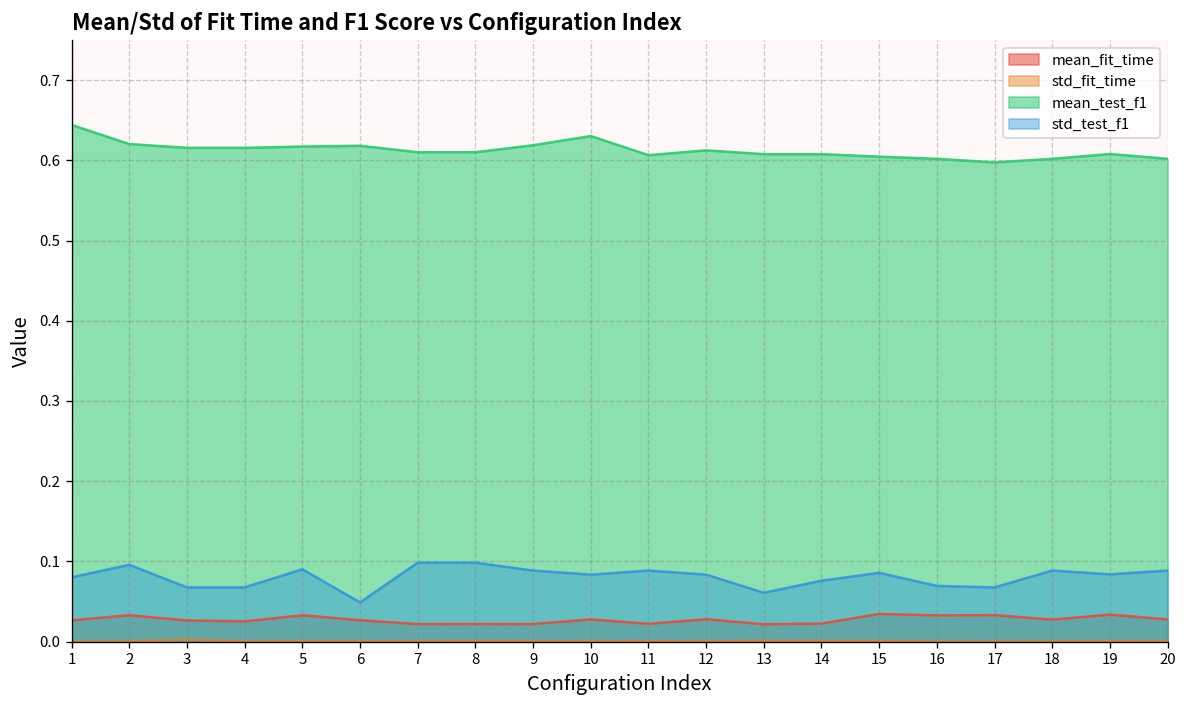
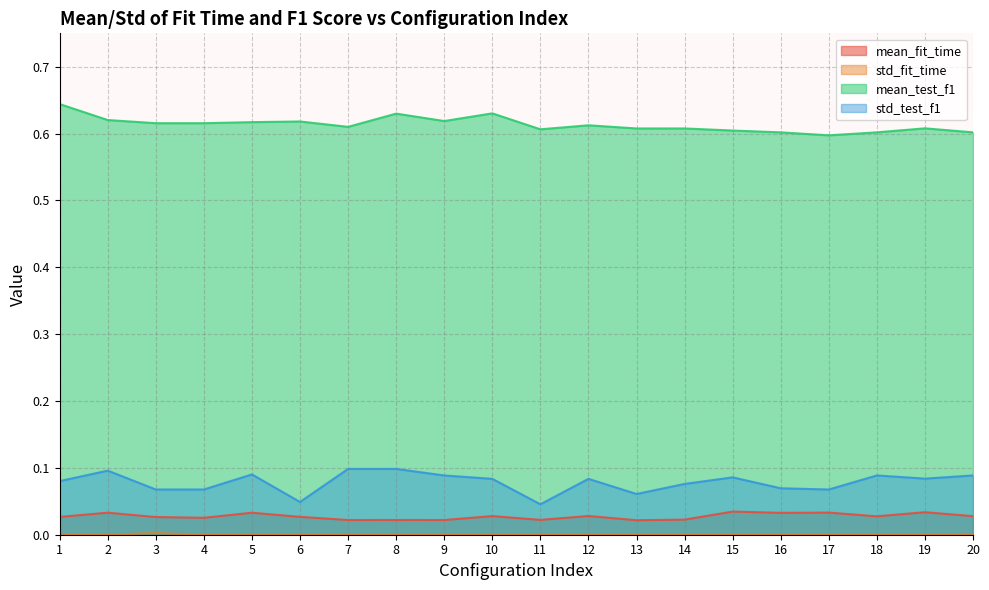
mean_test_f1, 8: 0.61 -> 0.63
std_test_f1, 11: 0.09 -> 0.05
